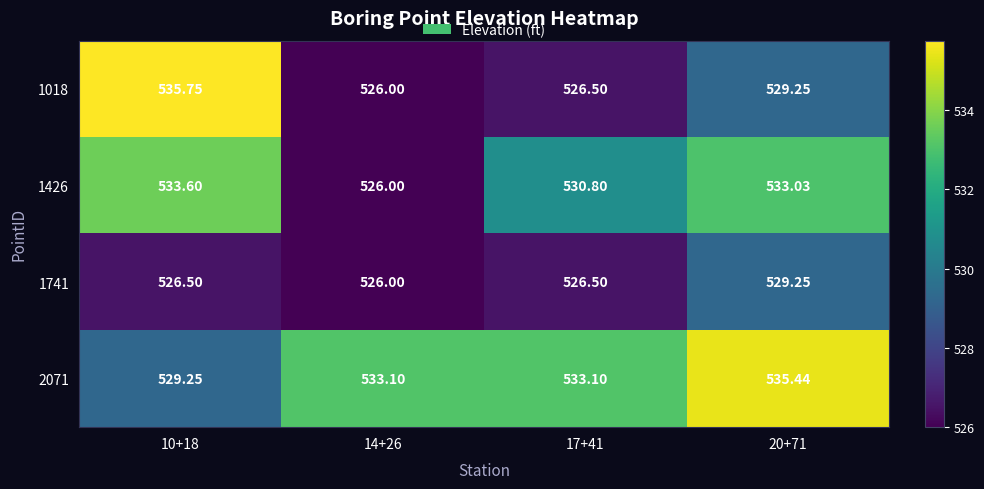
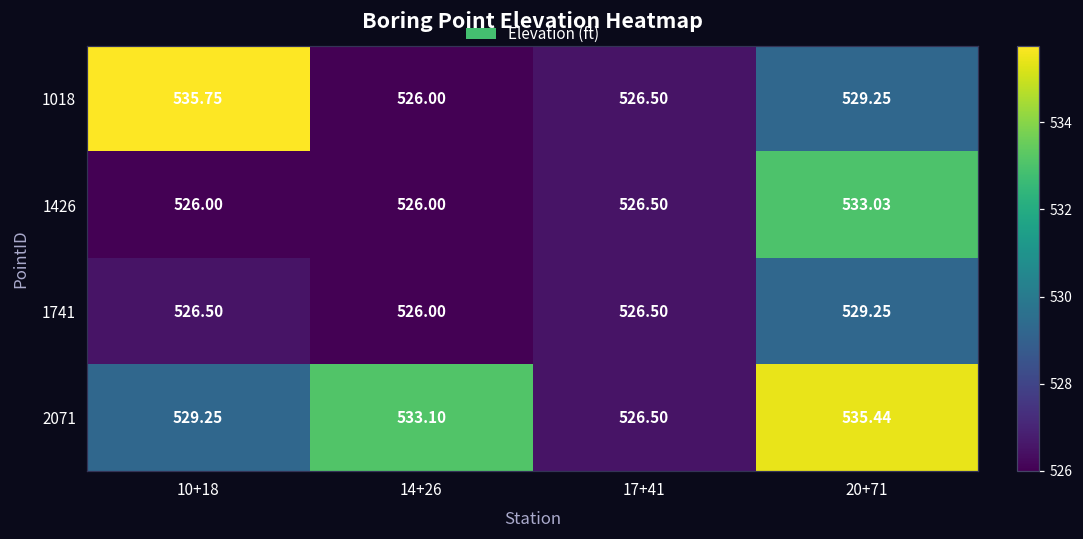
1426, 10+18: 533.60 -> 526.00
1426, 17+41: 530.80 -> 526.50
2071, 17+41: 533.10 -> 526.50
